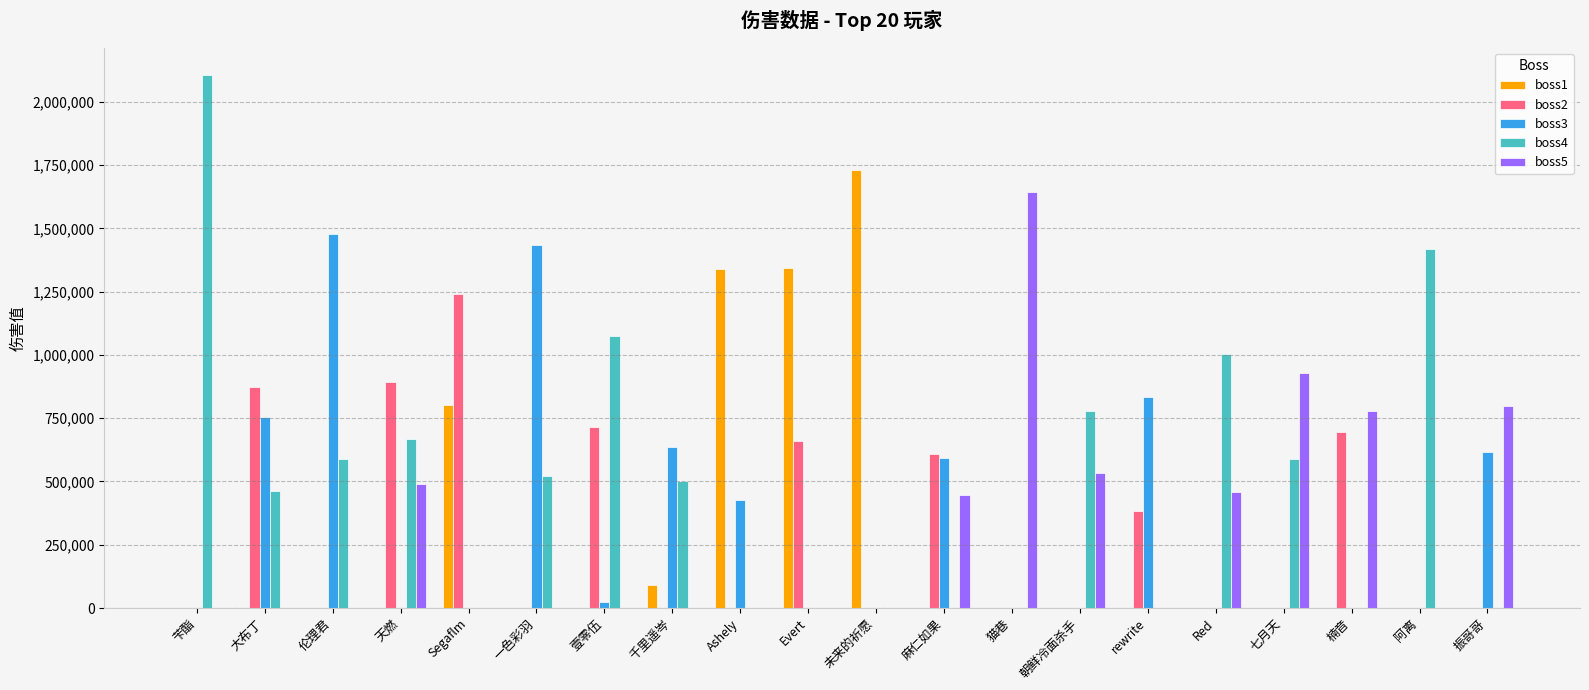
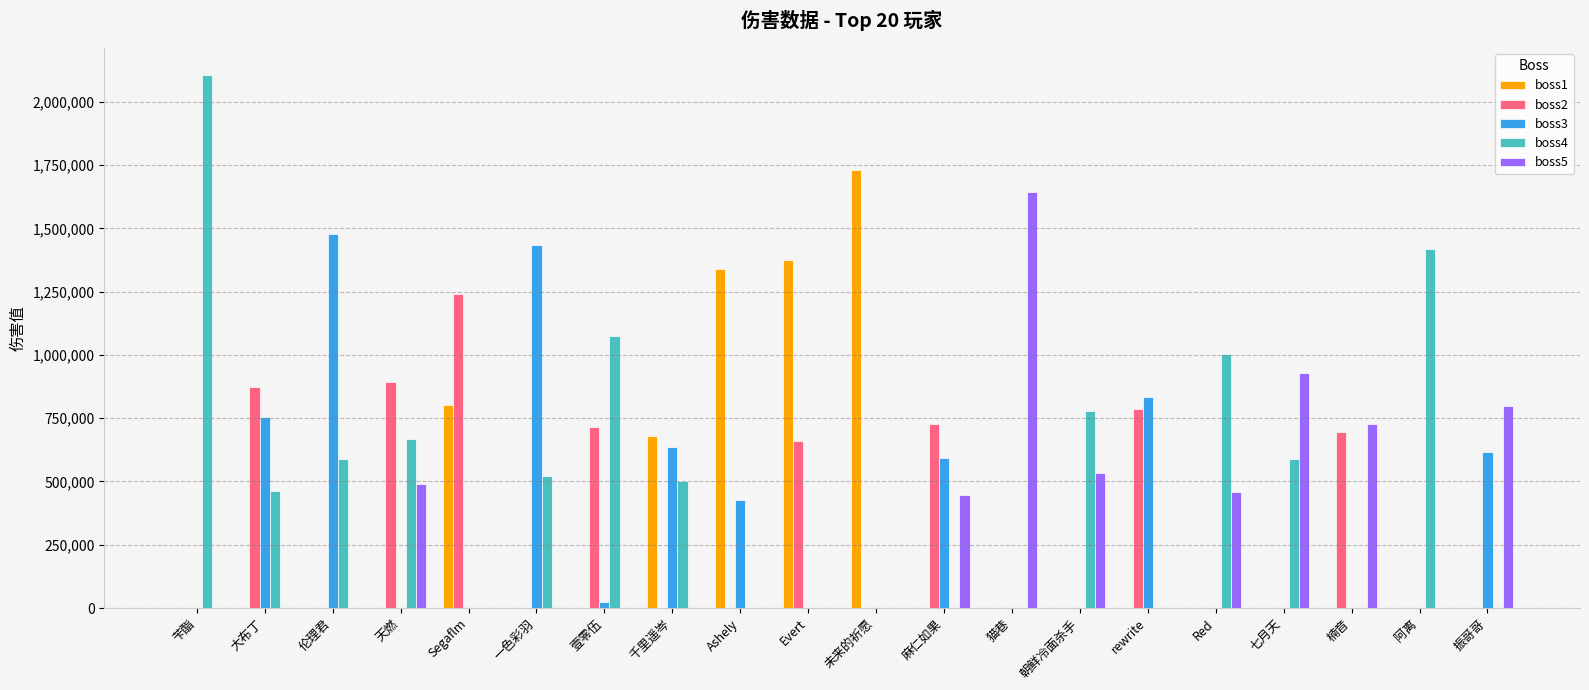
boss1, 千里遥岑: 90,000 -> 680,000
boss1, Evert: 1,340,000 -> 1,370,000
boss2, 麻仁如果: 610,000 -> 730,000
boss2, rewrite: 380,000 -> 780,000
boss5, 楠音: 780,000 -> 730,000
